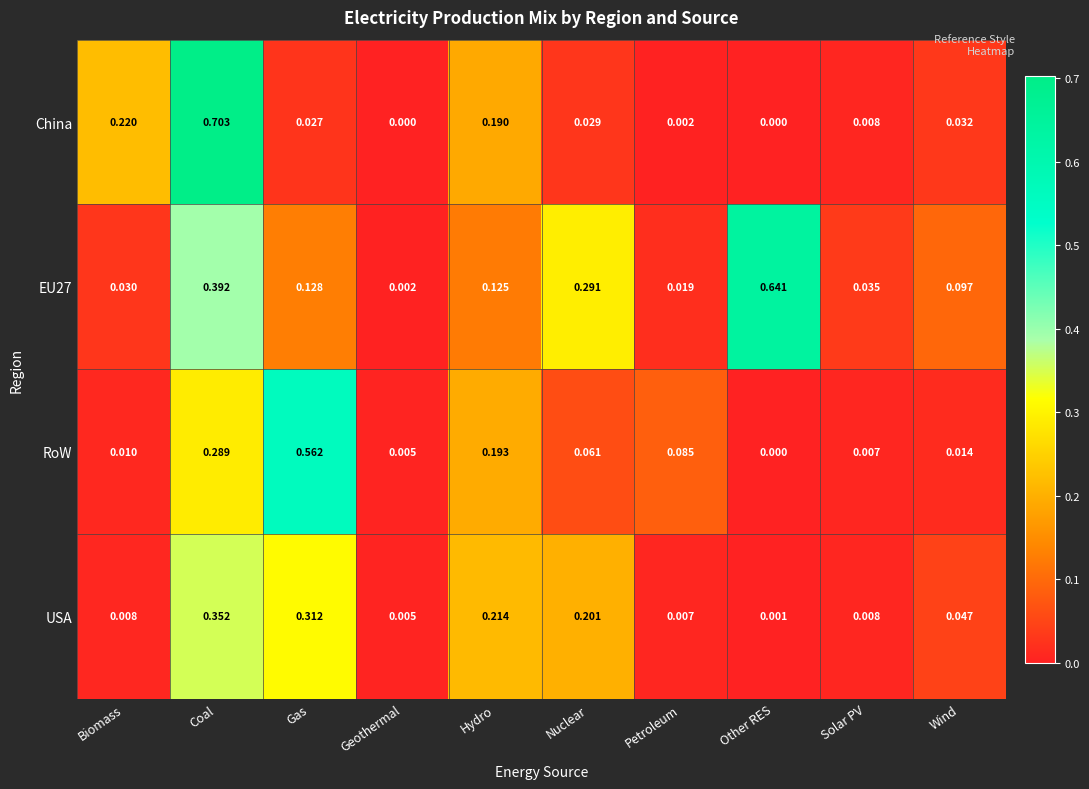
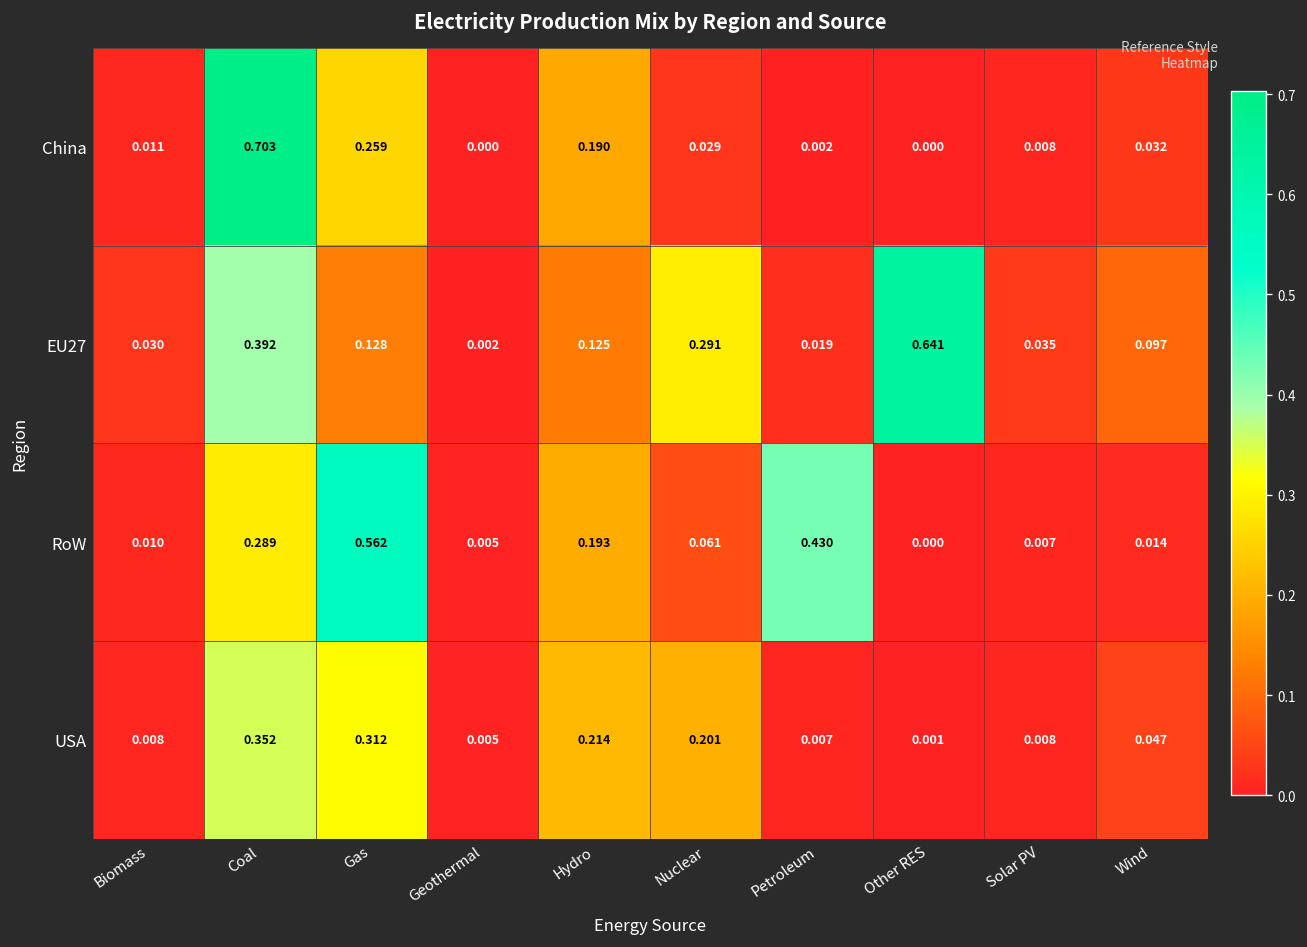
China, Biomass: 0.220 -> 0.011
China, Gas: 0.027 -> 0.259
RoW, Petroleum: 0.085 -> 0.430
